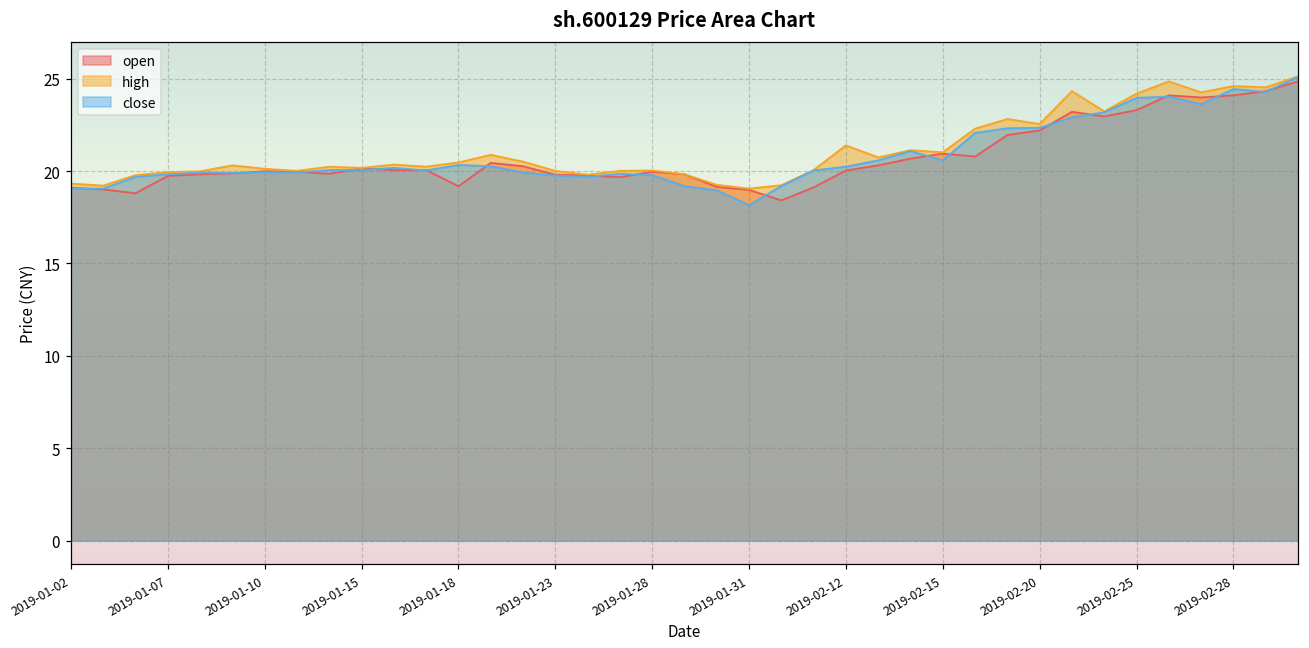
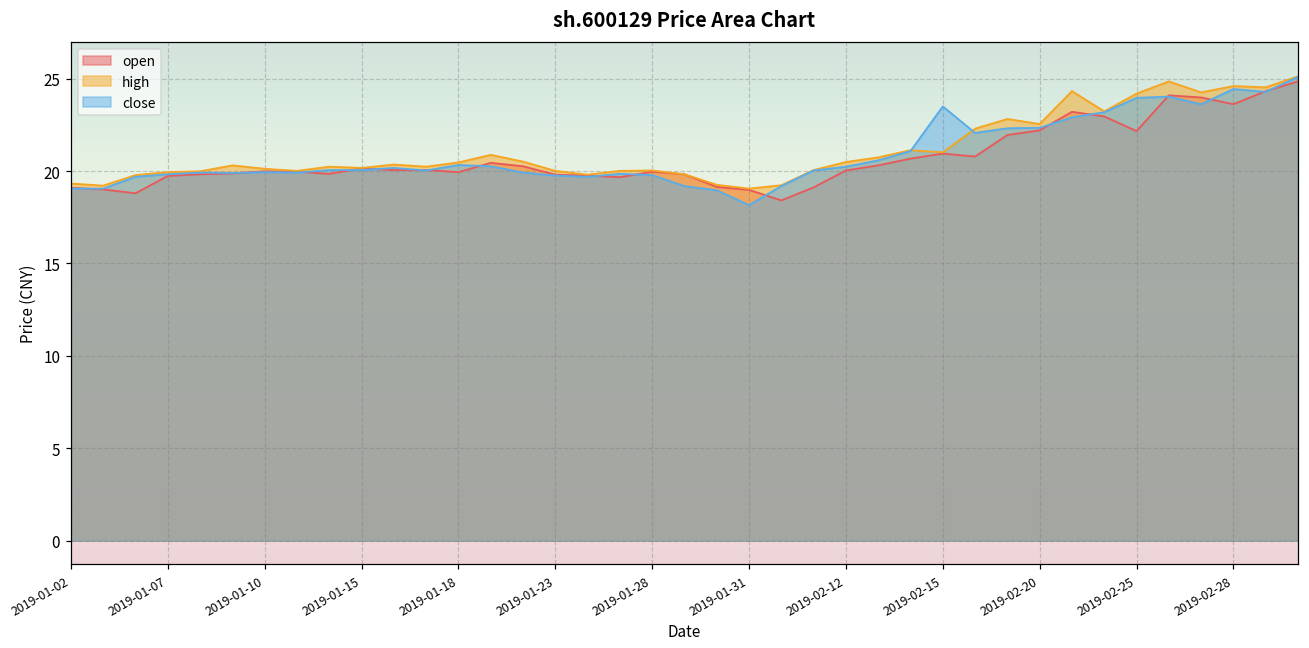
open, 2019-01-18: 19.2 -> 19.9
high, 2019-02-12: 21.4 -> 20.5
close, 2019-02-15: 20.6 -> 23.5
open, 2019-02-25: 23.3 -> 22.2
open, 2019-02-28: 24.1 -> 23.6
